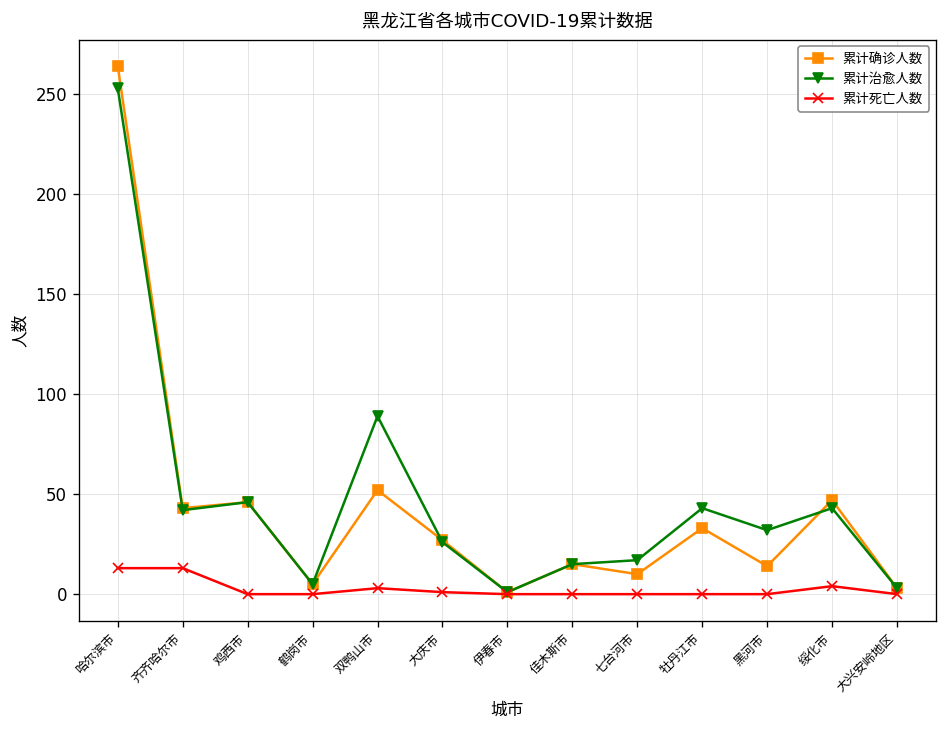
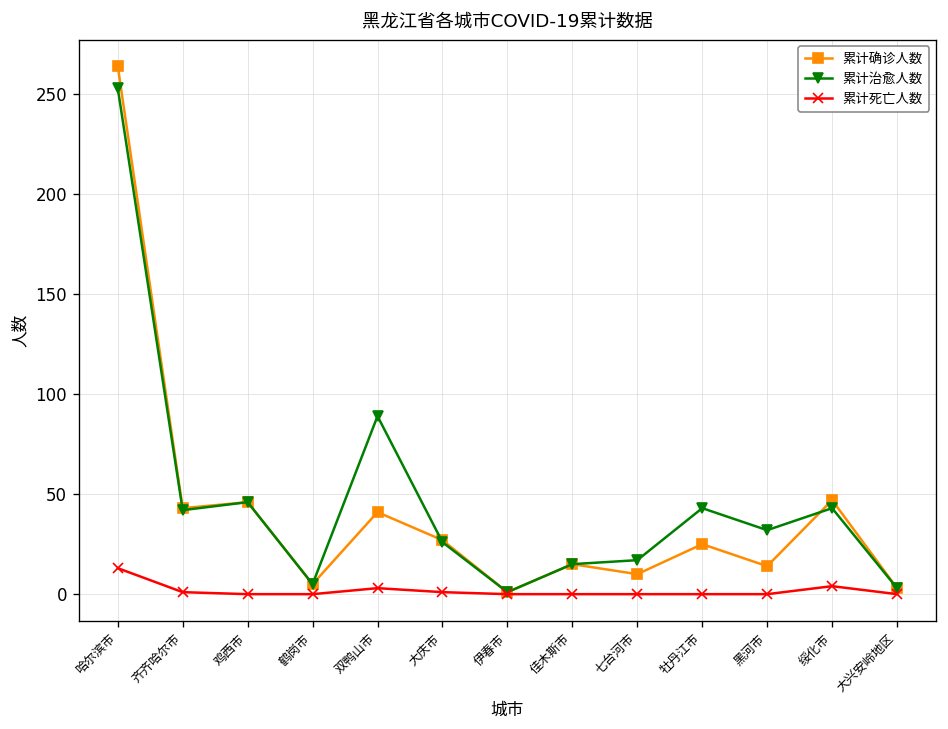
累计死亡人数, 齐齐哈尔市: 13 -> 1
累计确诊人数, 双鸭山市: 52 -> 41
累计确诊人数, 牡丹江市: 33 -> 25
